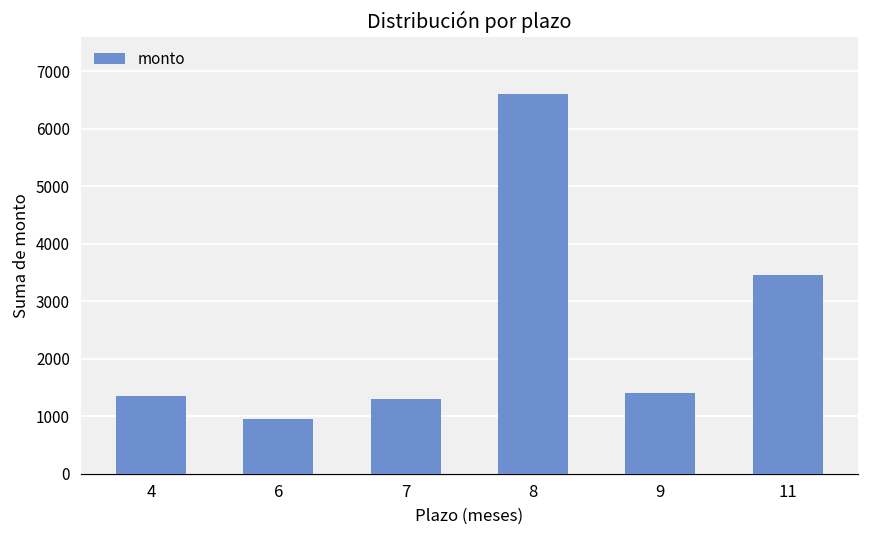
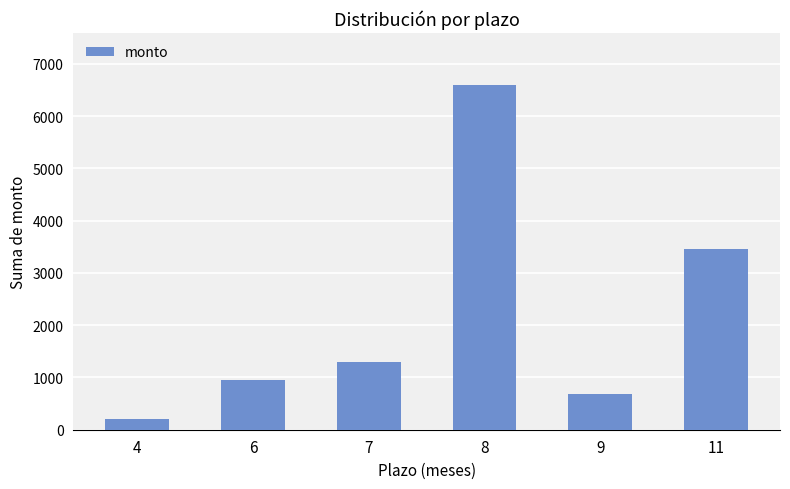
4: 1400 -> 200
9: 1400 -> 700
